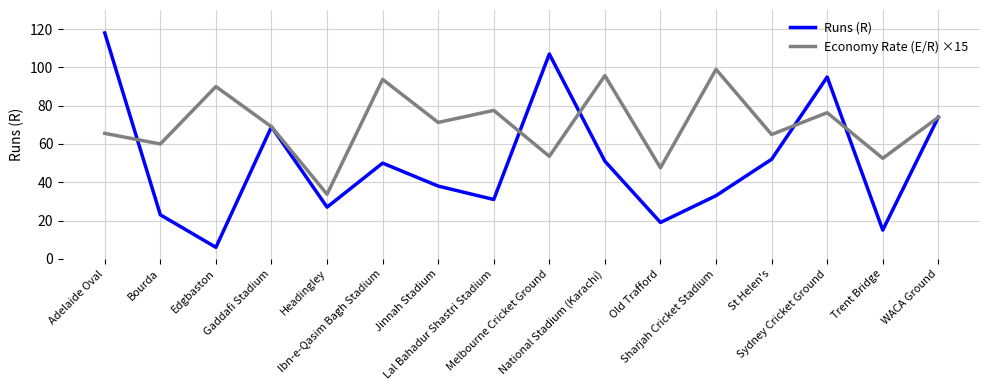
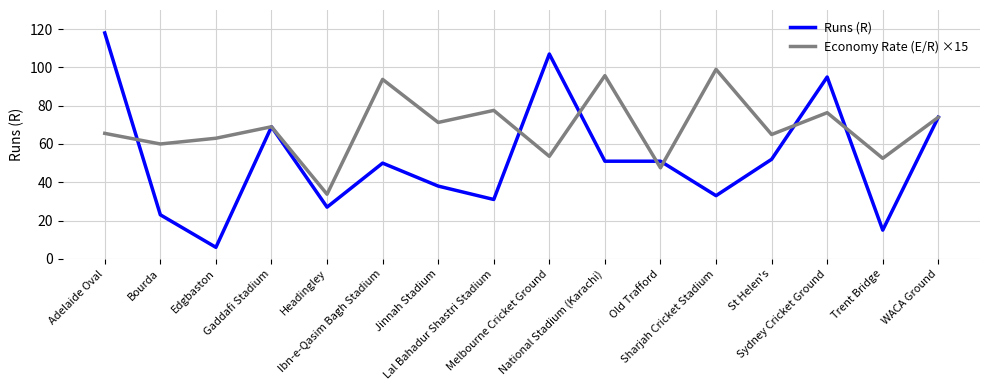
Economy Rate (E/R) ×15, Edgbaston: 90 -> 63
Runs (R), Old Trafford: 19 -> 51
